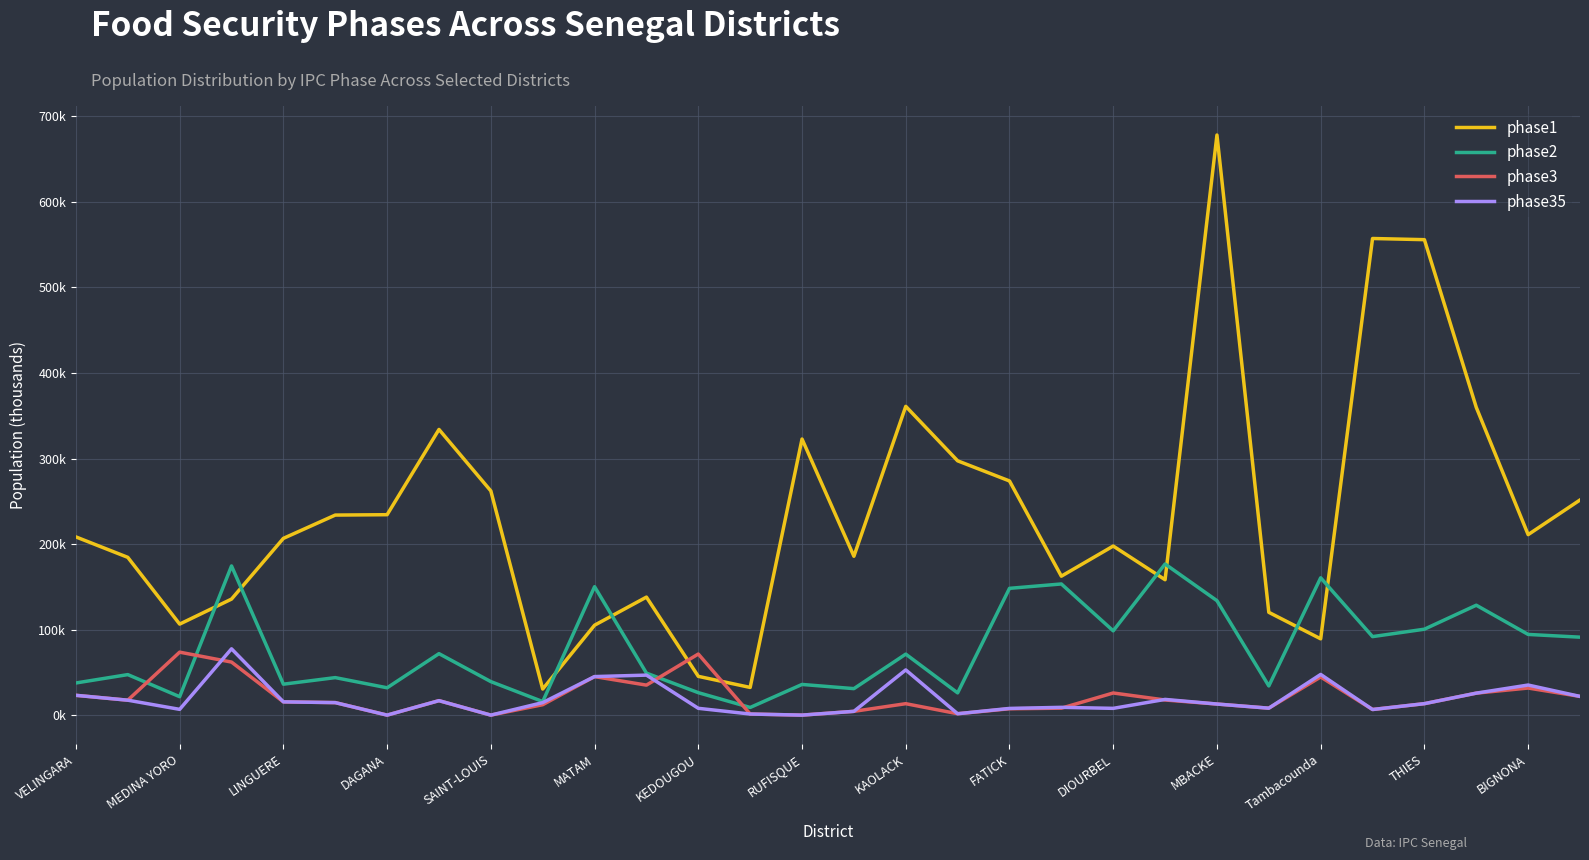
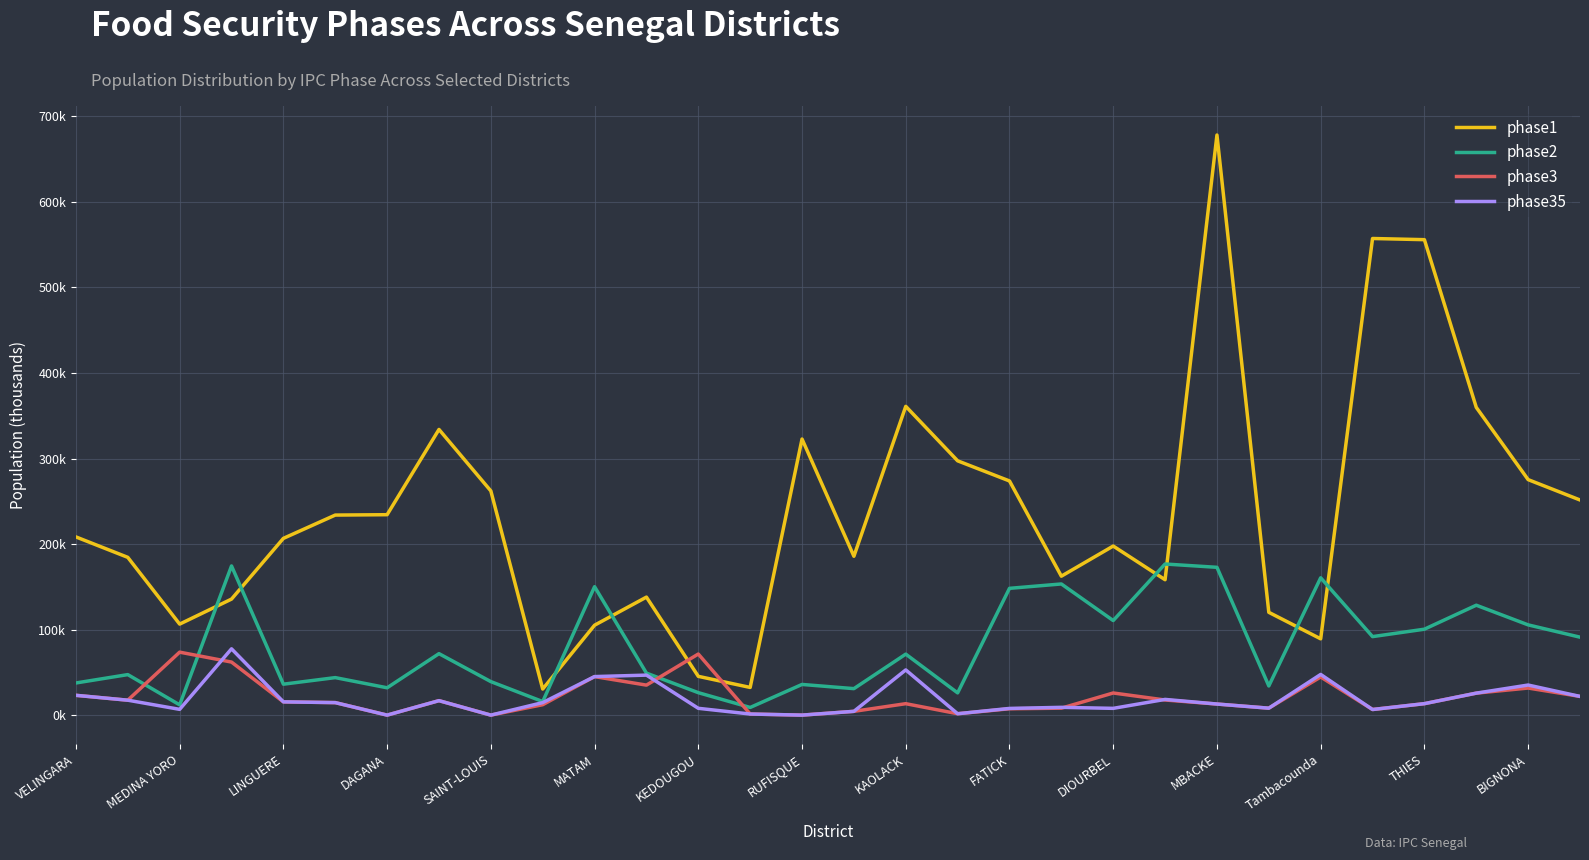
phase2, MEDINA YORO: 20000 -> 10000
phase2, DIOURBEL: 100000 -> 110000
phase2, MBACKE: 130000 -> 170000
phase1, BIGNONA: 210000 -> 280000
phase2, BIGNONA: 90000 -> 110000
